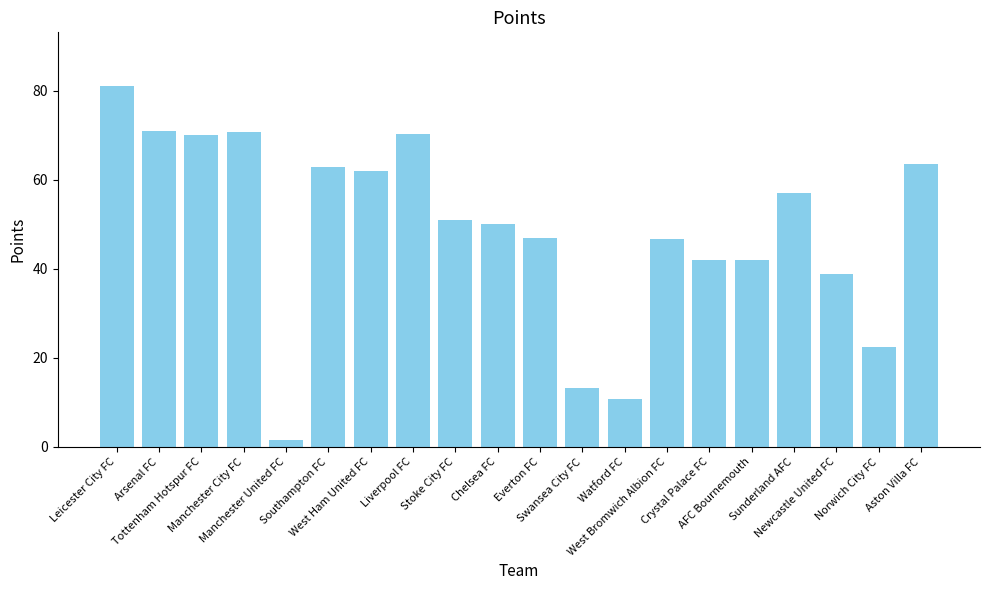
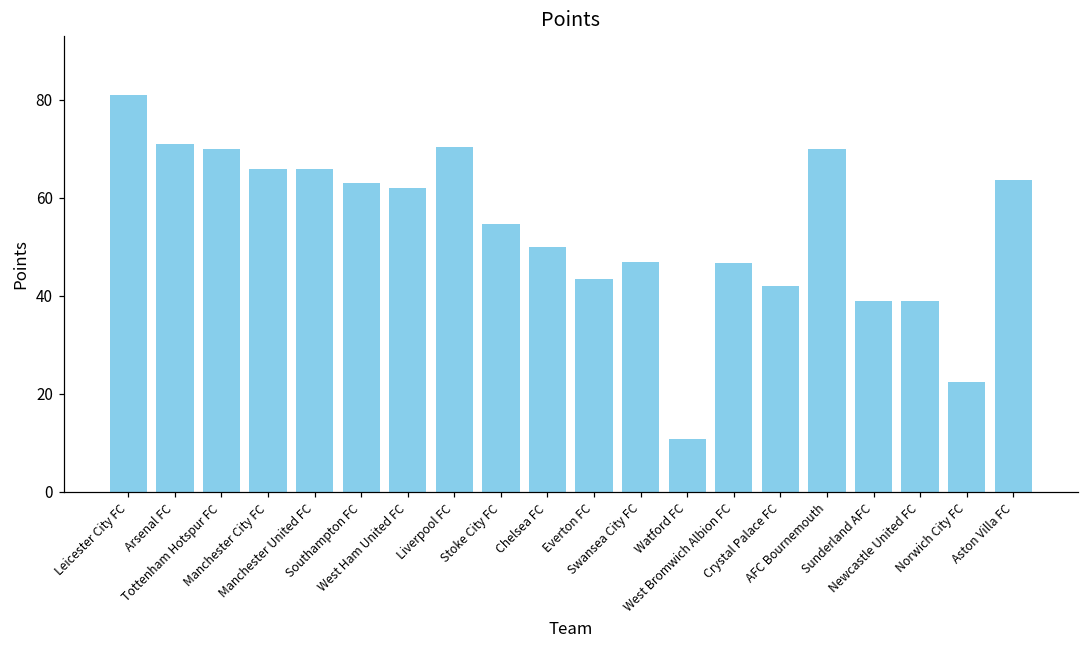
Manchester City FC: 71 -> 66
Manchester United FC: 2 -> 66
Stoke City FC: 51 -> 55
Everton FC: 47 -> 44
Swansea City FC: 13 -> 47
AFC Bournemouth: 42 -> 70
Sunderland AFC: 57 -> 39
